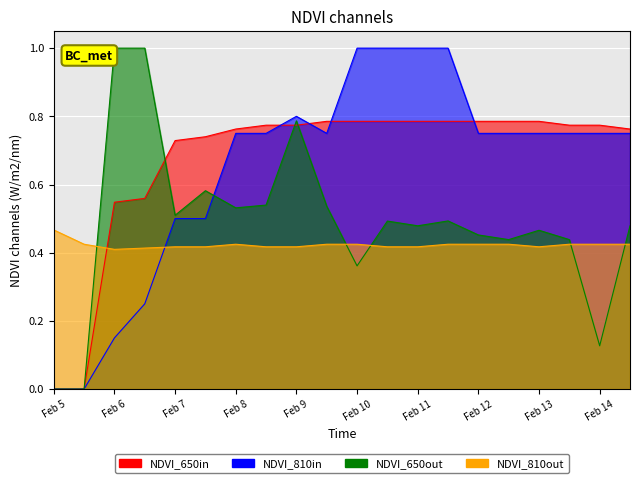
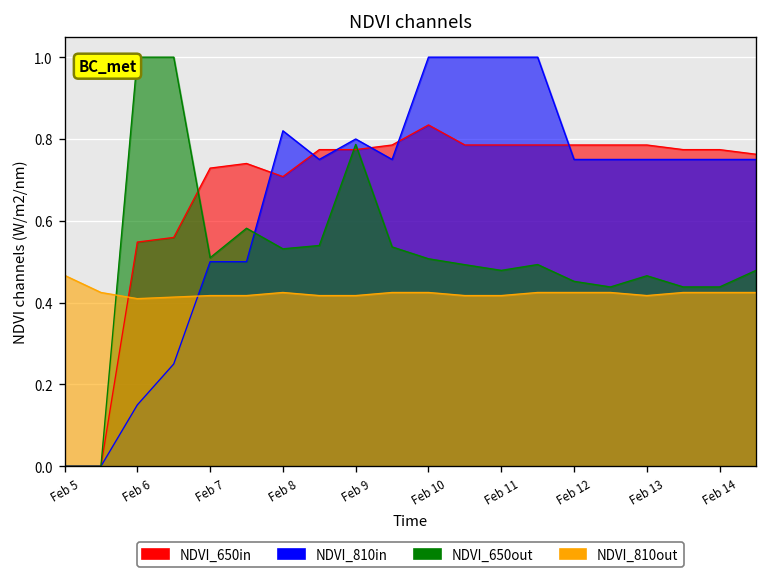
NDVI_650in, Feb 8: 0.76 -> 0.71
NDVI_810in, Feb 8: 0.75 -> 0.82
NDVI_650in, Feb 10: 0.79 -> 0.83
NDVI_650out, Feb 10: 0.36 -> 0.51
NDVI_650out, Feb 14: 0.13 -> 0.44
